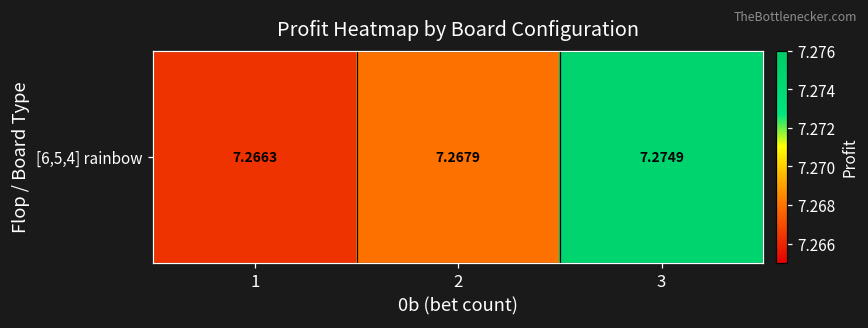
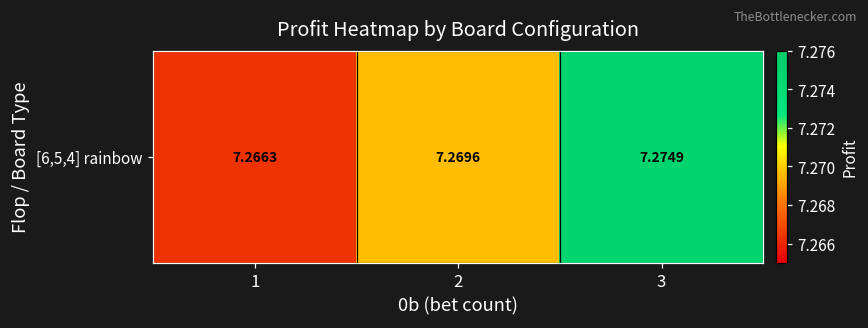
[6,5,4] rainbow, 2: 7.2679 -> 7.2696
